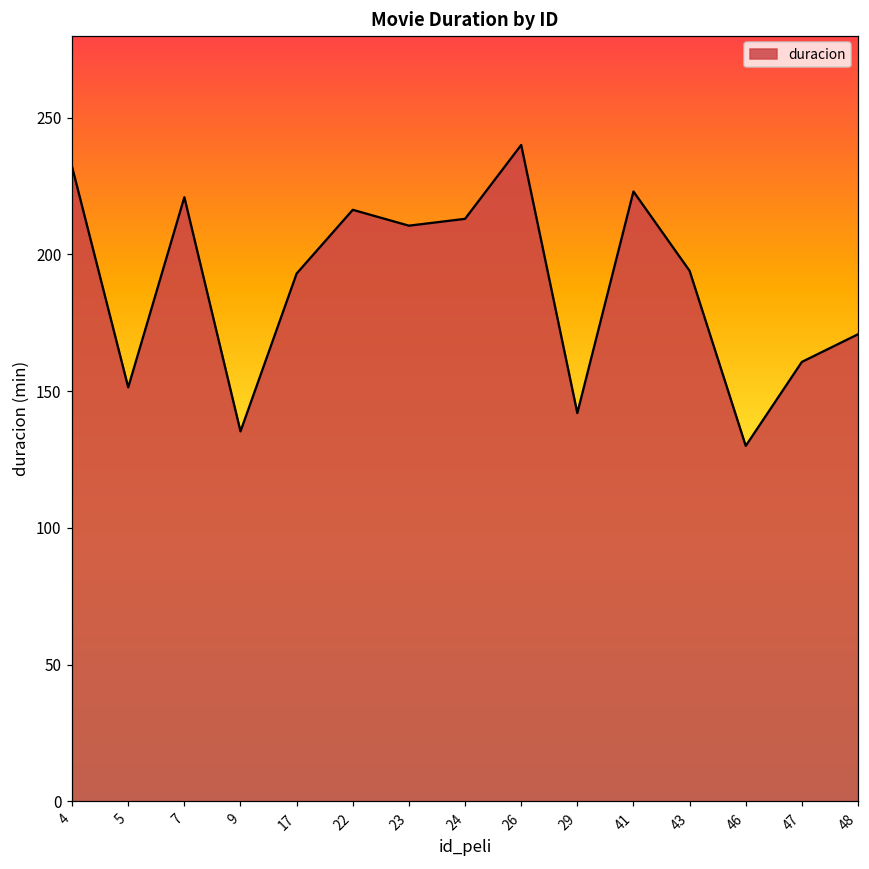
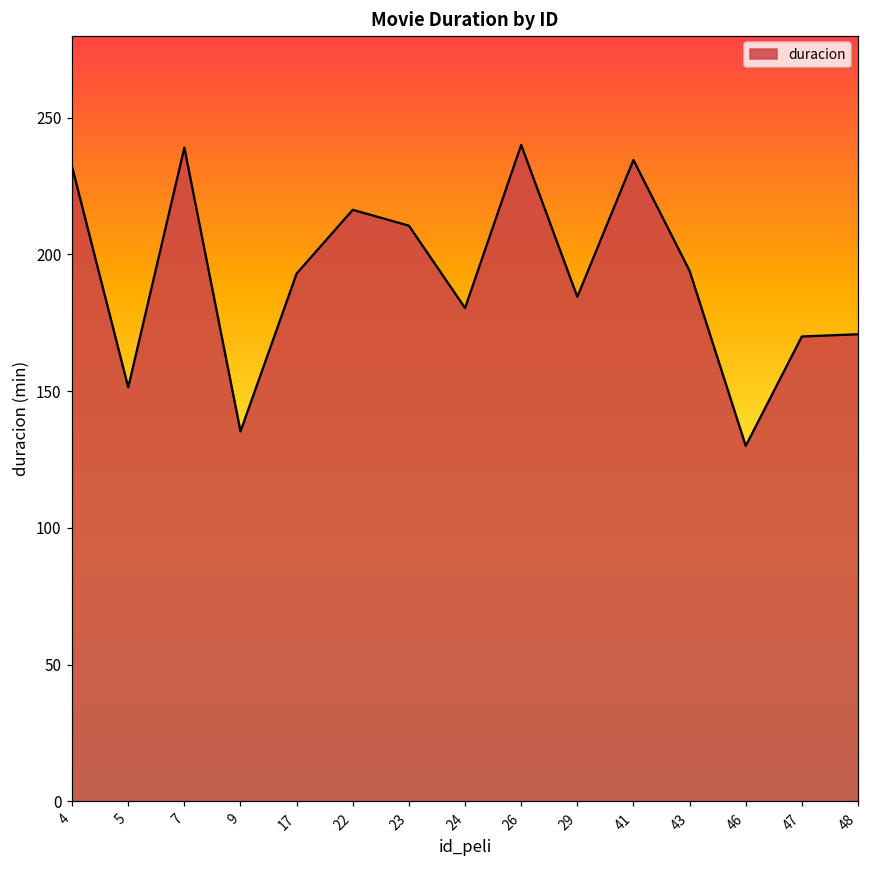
7: 221 -> 239
24: 213 -> 180
29: 142 -> 185
41: 223 -> 235
47: 161 -> 170
